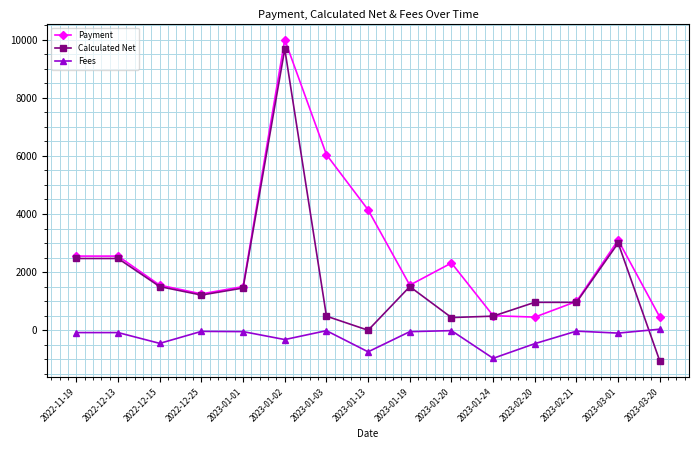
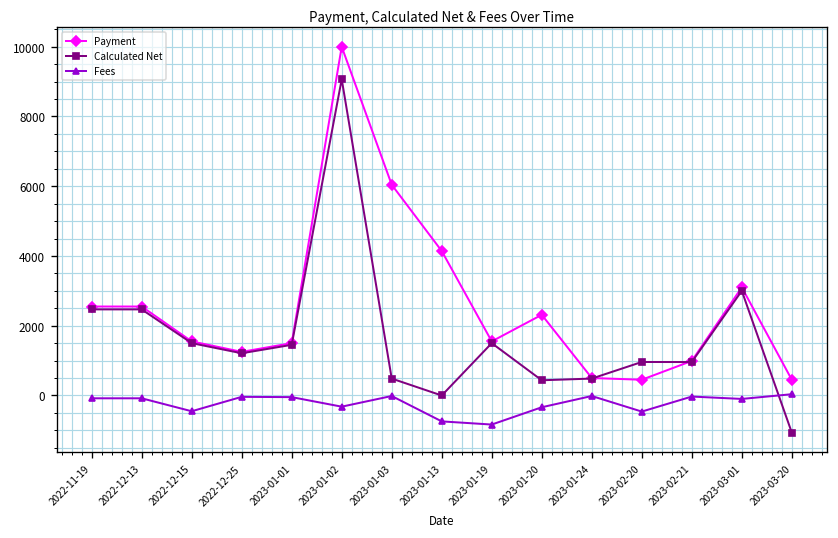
Calculated Net, 2023-01-02: 9700 -> 9100
Fees, 2023-01-19: -100 -> -800
Fees, 2023-01-20: 0 -> -300
Fees, 2023-01-24: -1000 -> 0
